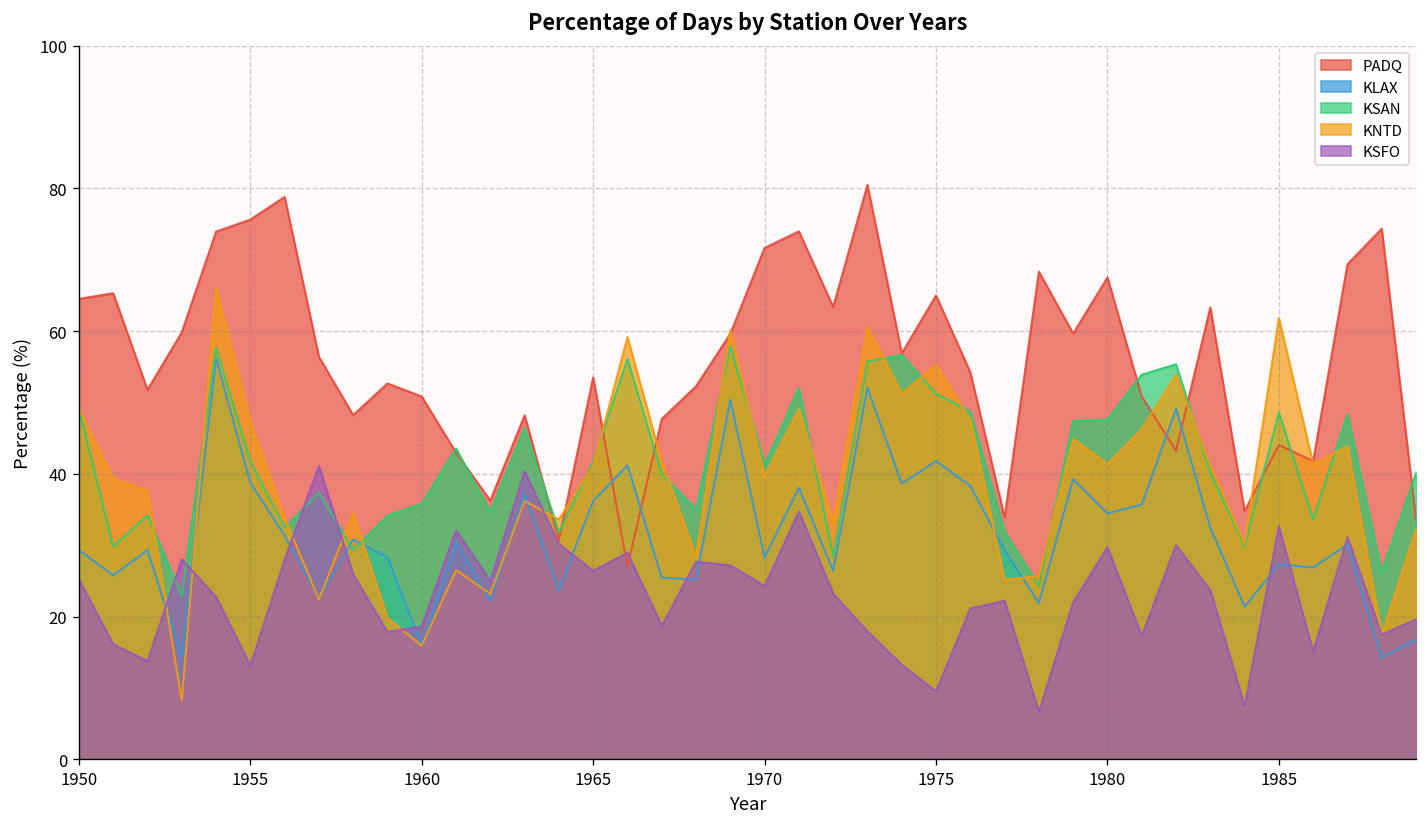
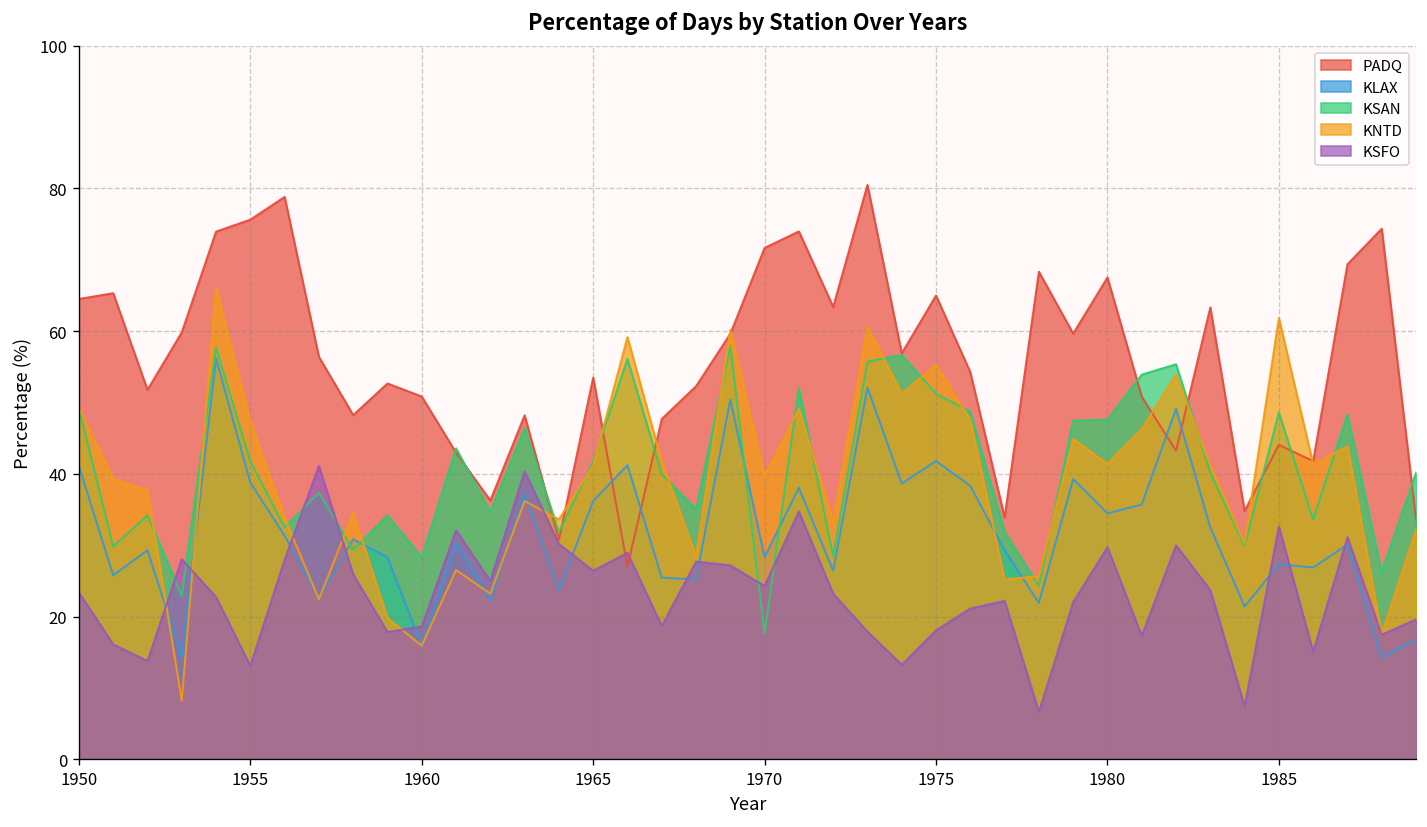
KLAX, 1950: 29 -> 41
KSFO, 1950: 25 -> 23
KSAN, 1960: 36 -> 28
KSAN, 1970: 41 -> 18
KSFO, 1975: 10 -> 18
